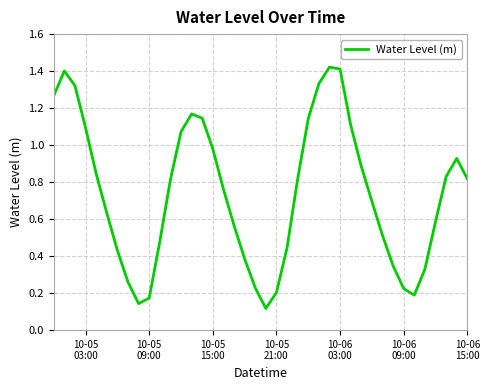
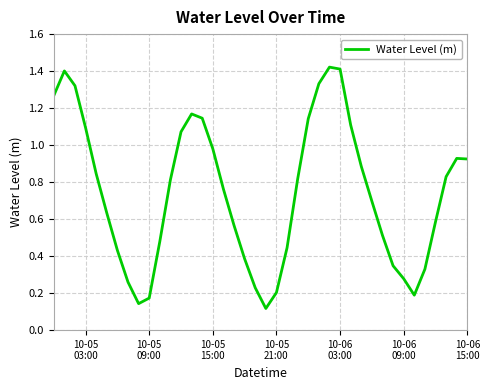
10-06 09:00: 0.22 -> 0.28
10-06 15:00: 0.82 -> 0.92
